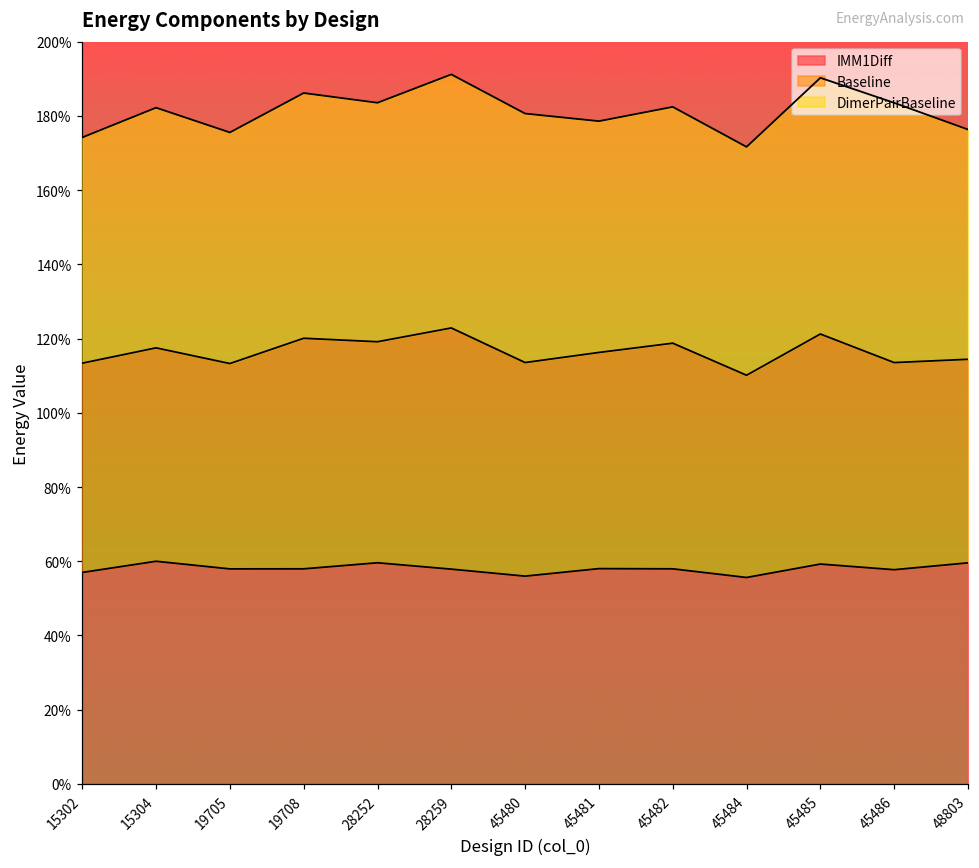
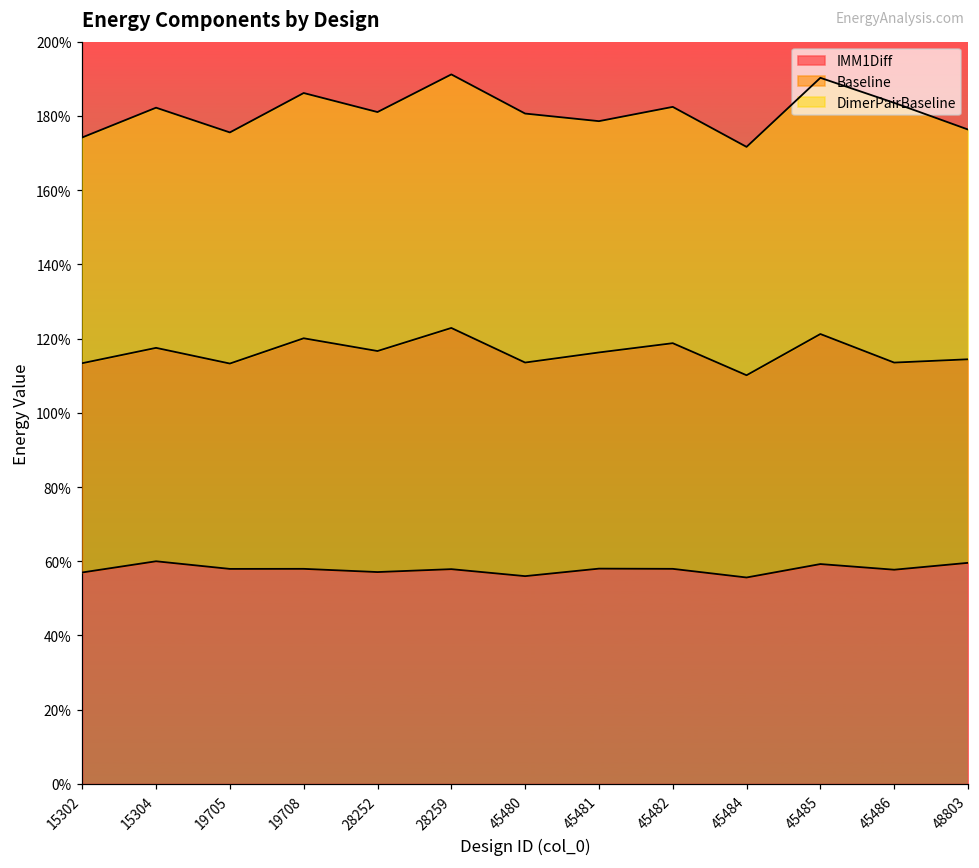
IMM1Diff, 28252: 60% -> 57%
